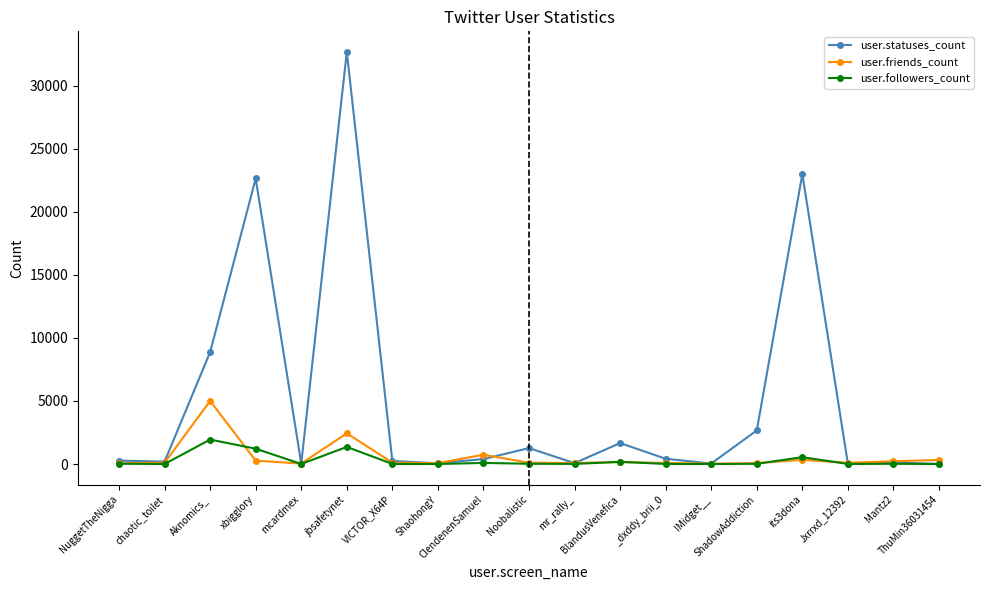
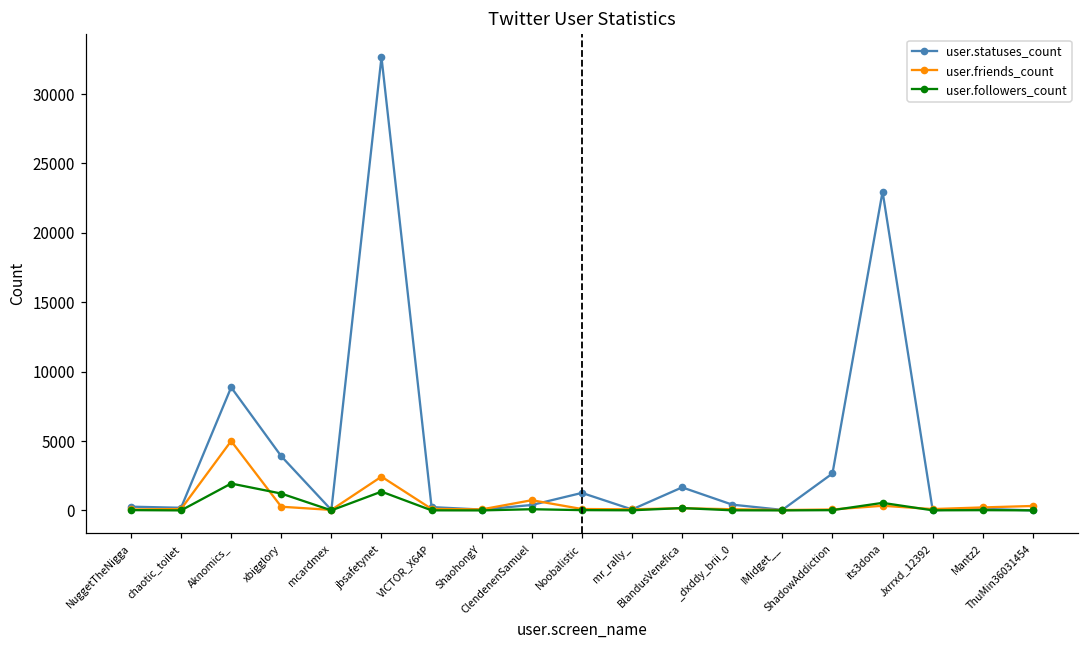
user.statuses_count, xbigglory: 22600 -> 3900
